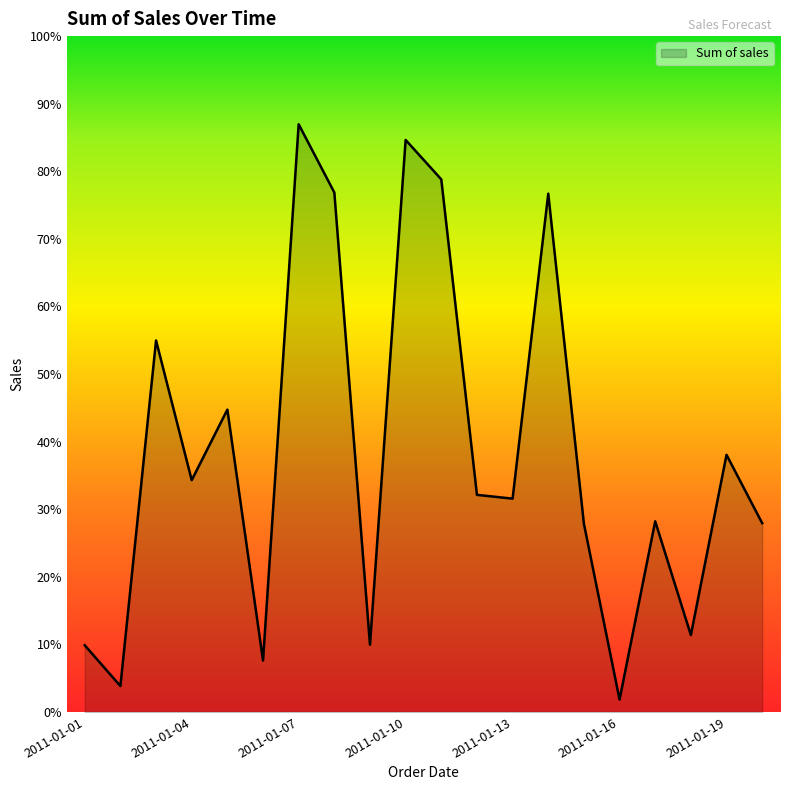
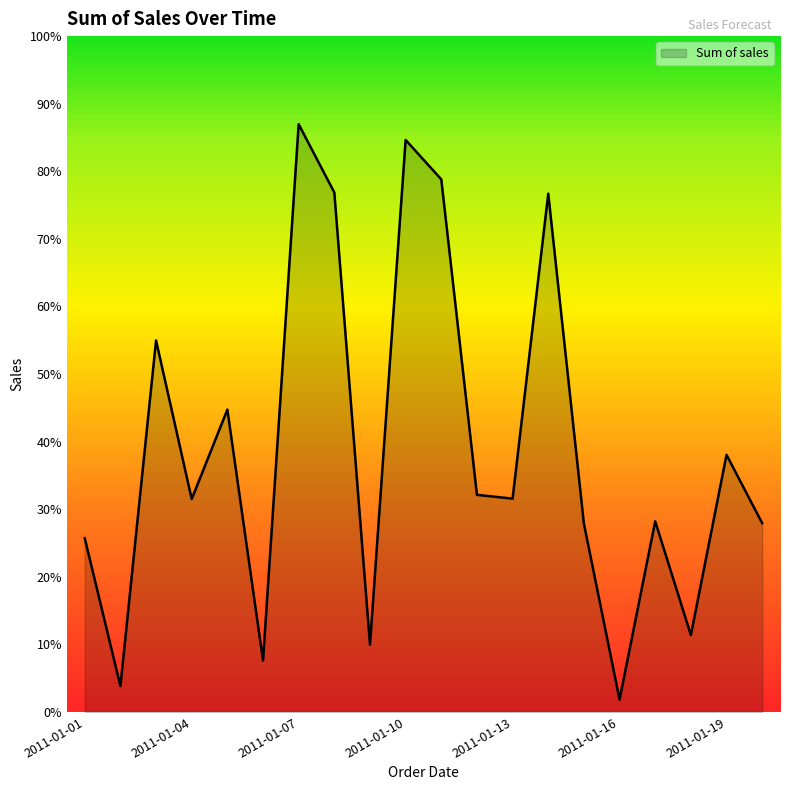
2011-01-01: 10% -> 26%
2011-01-04: 34% -> 32%
